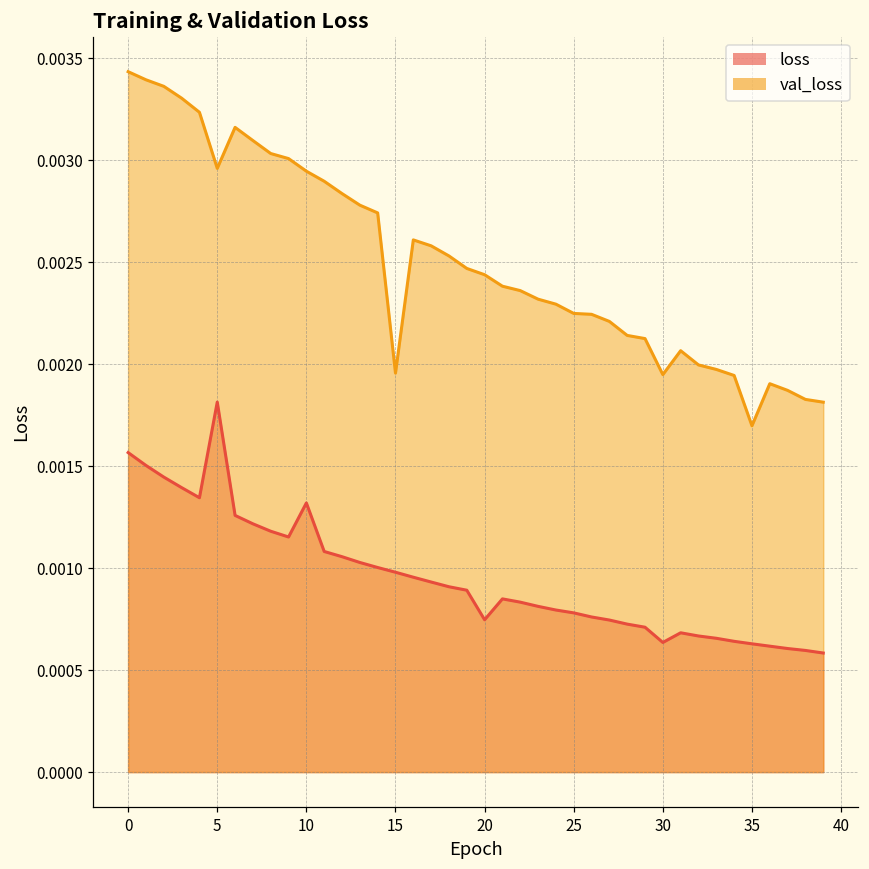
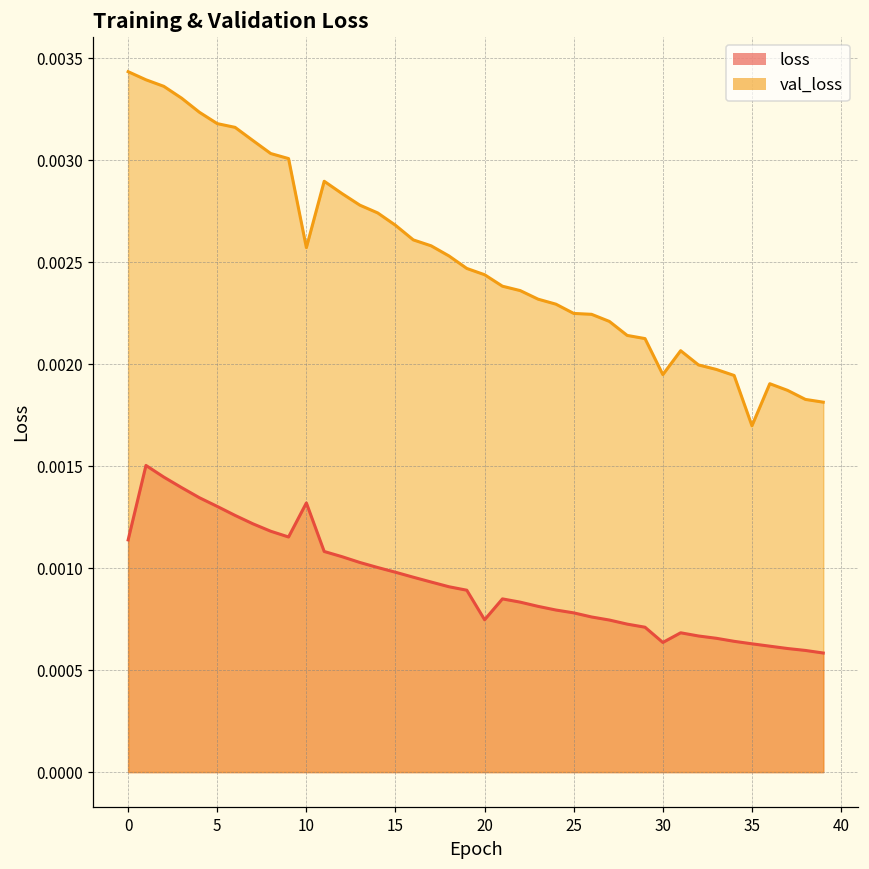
loss, 0: 0.00157 -> 0.00114
loss, 5: 0.00181 -> 0.00130
val_loss, 5: 0.00296 -> 0.00318
val_loss, 10: 0.00295 -> 0.00257
val_loss, 15: 0.00196 -> 0.00268
